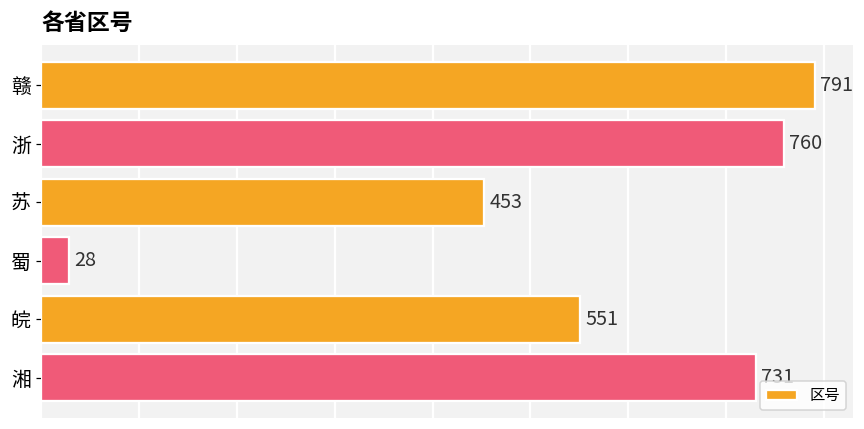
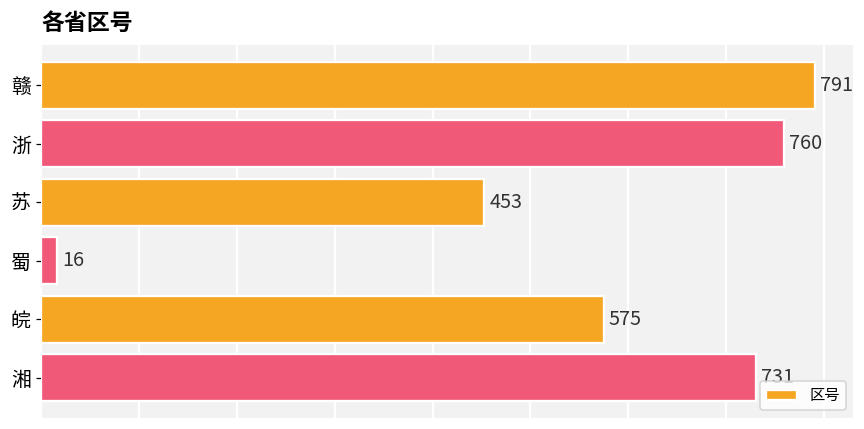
蜀: 28 -> 16
皖: 551 -> 575
